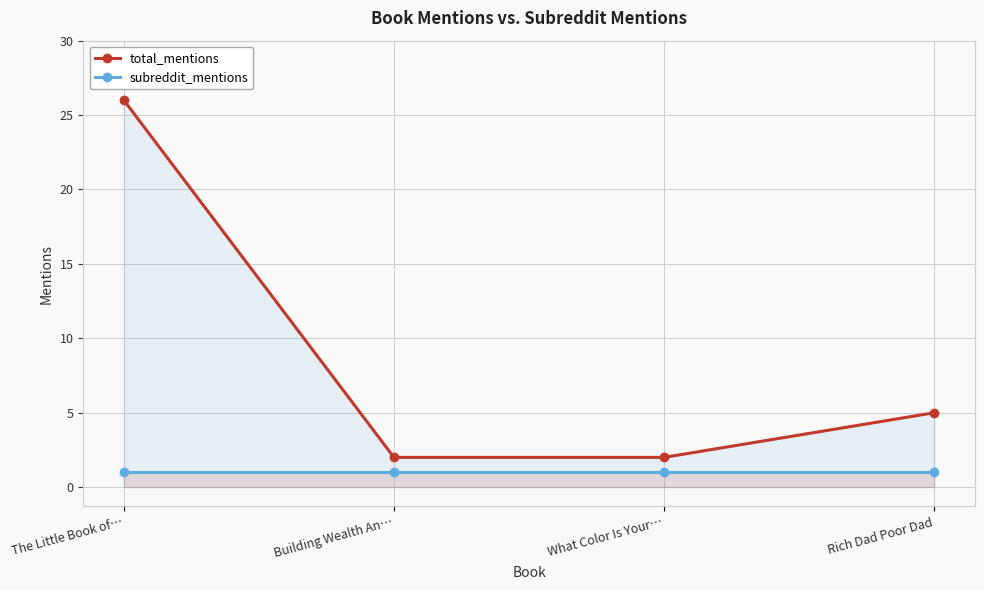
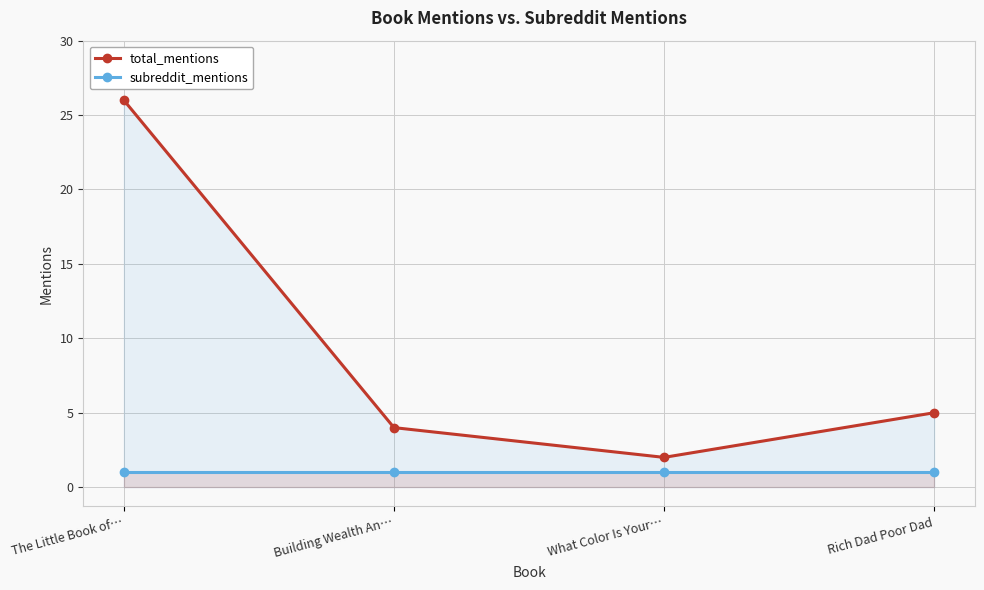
total_mentions, Building Wealth An…: 2 -> 4
